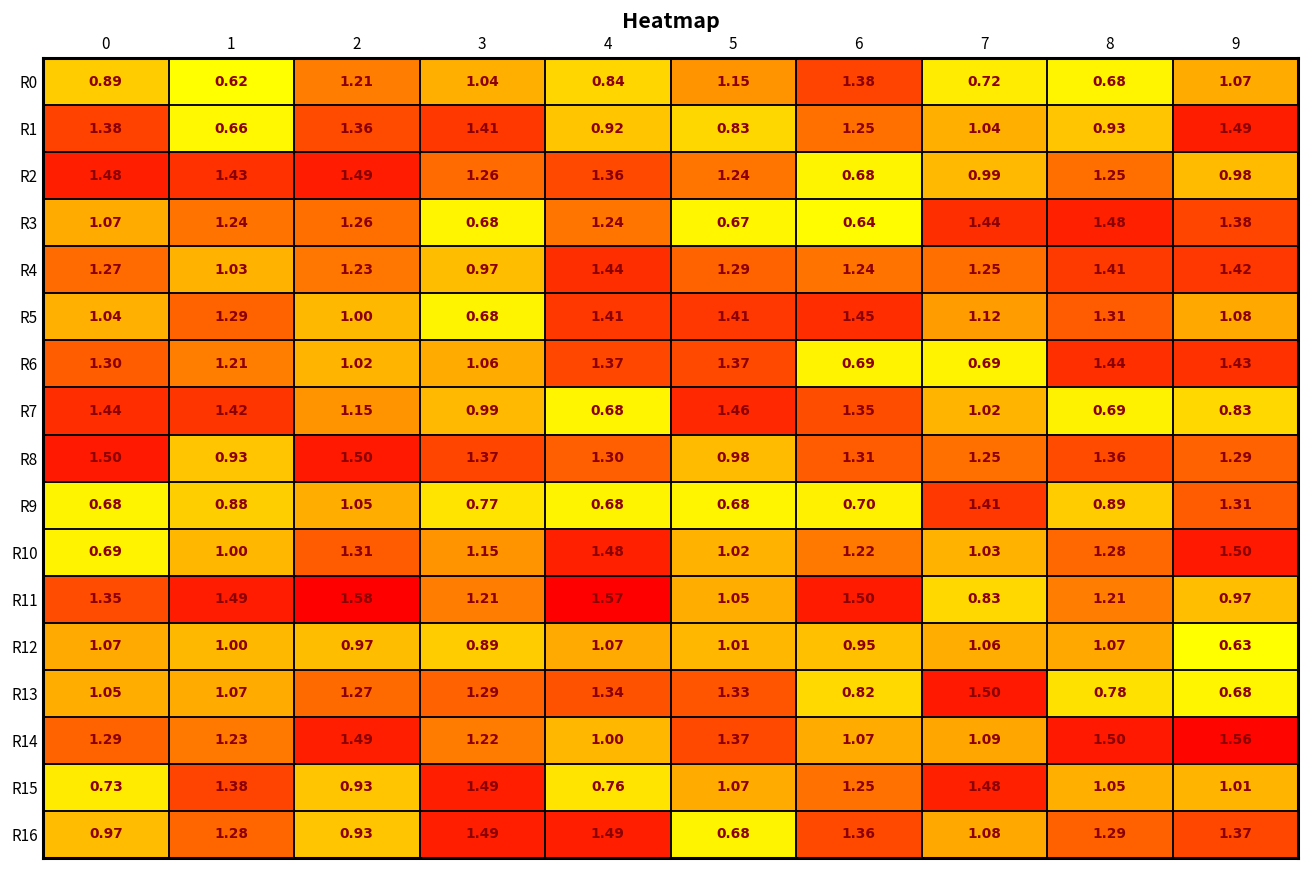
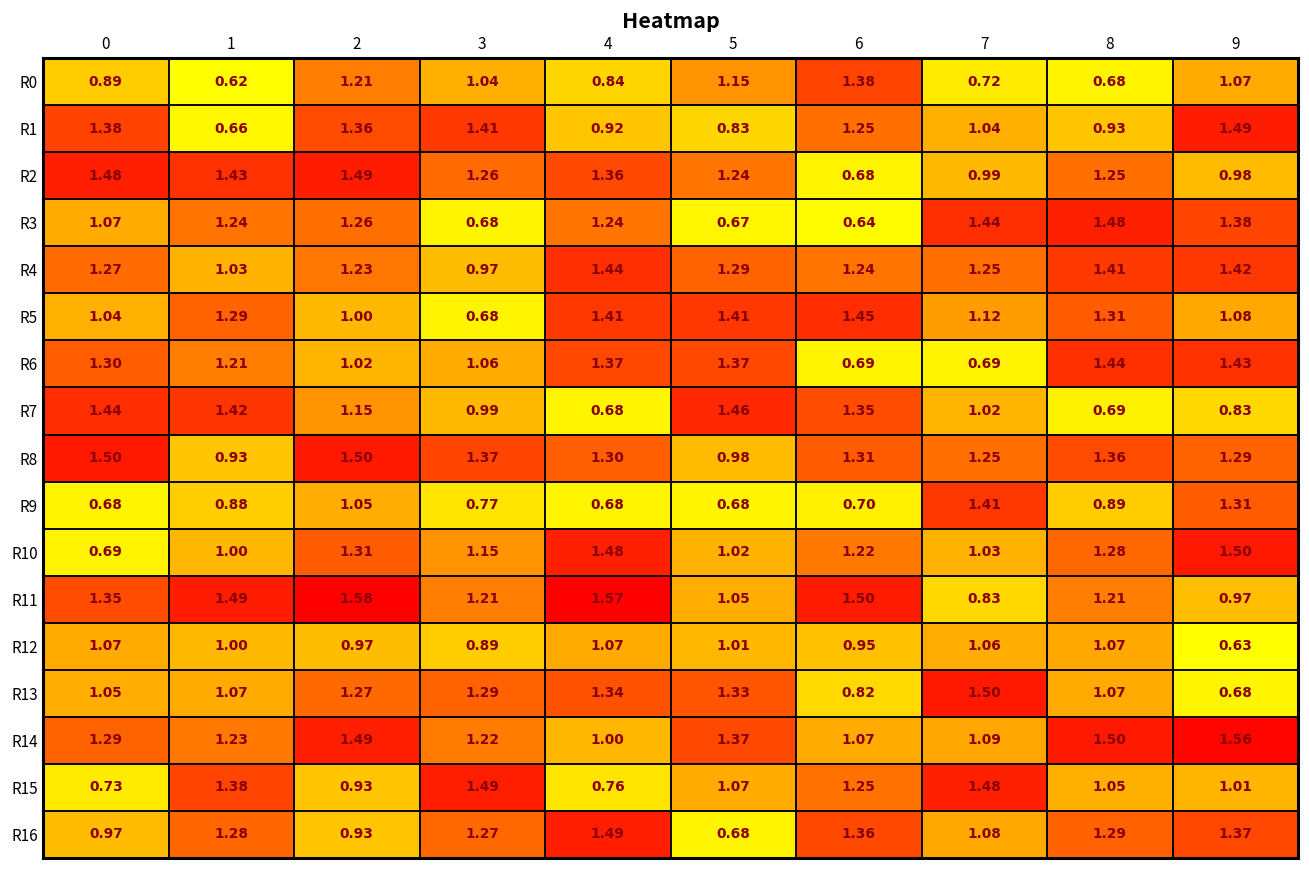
R13, 8: 0.78 -> 1.07
R16, 3: 1.49 -> 1.27
